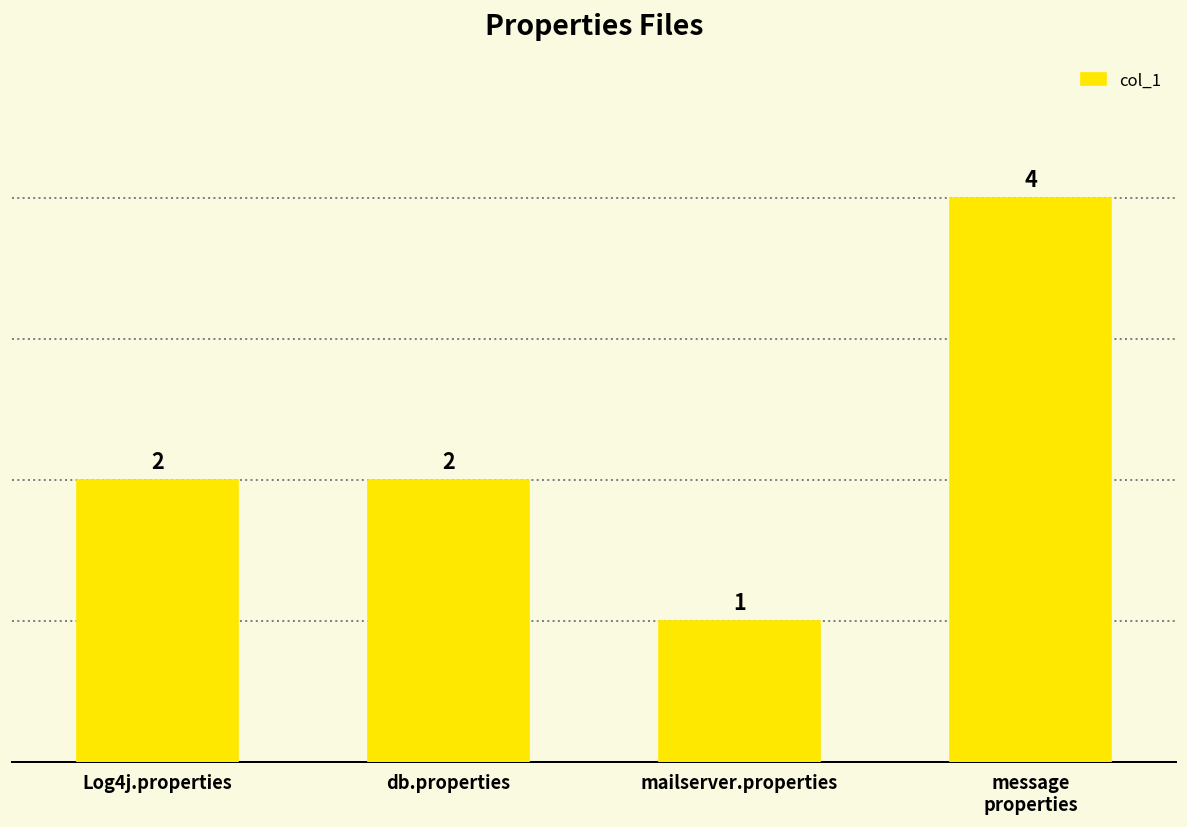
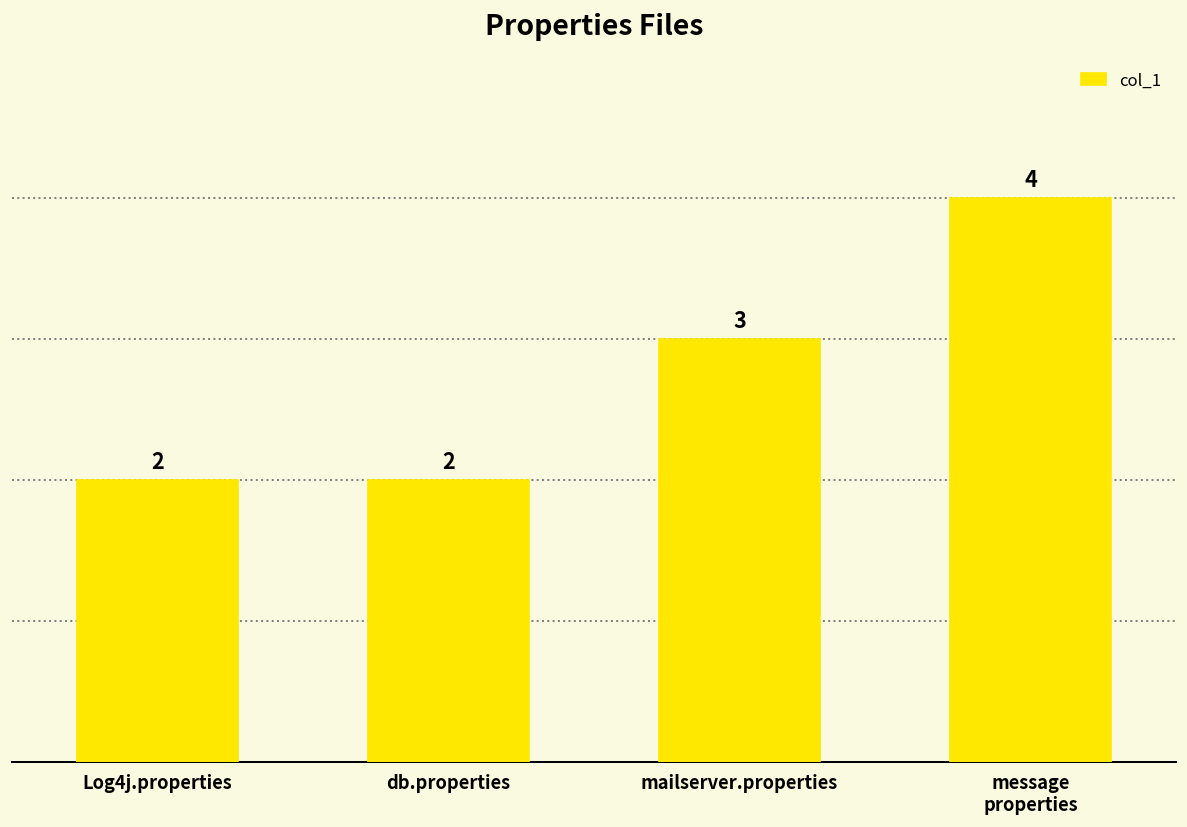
mailserver.properties: 1 -> 3
